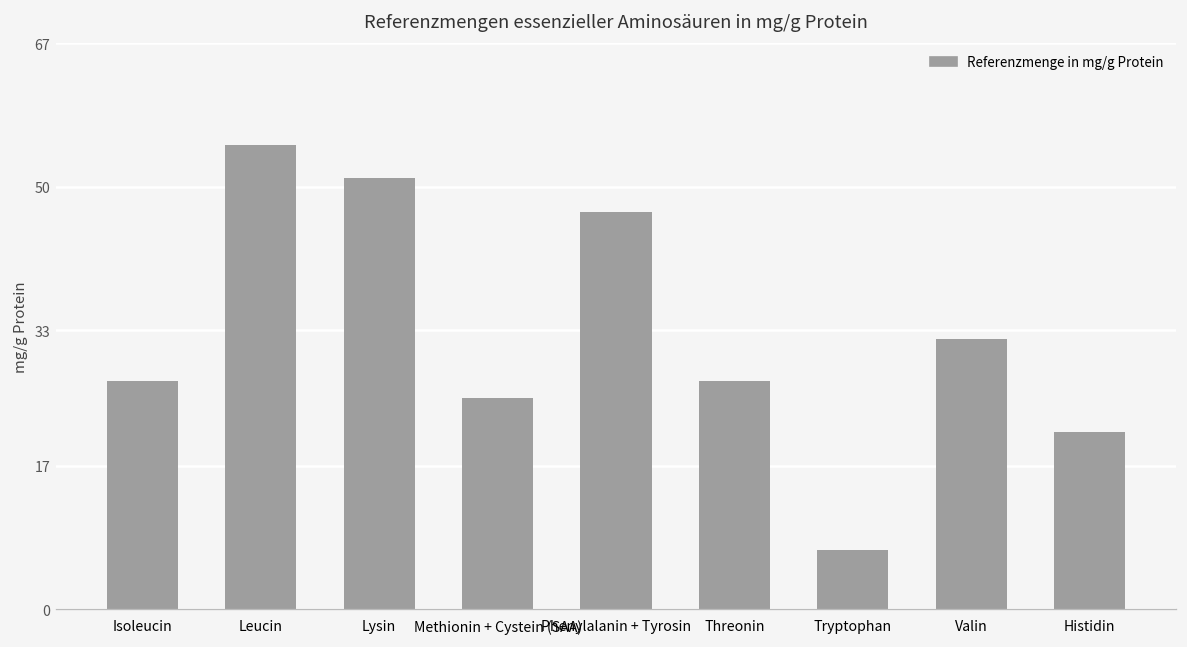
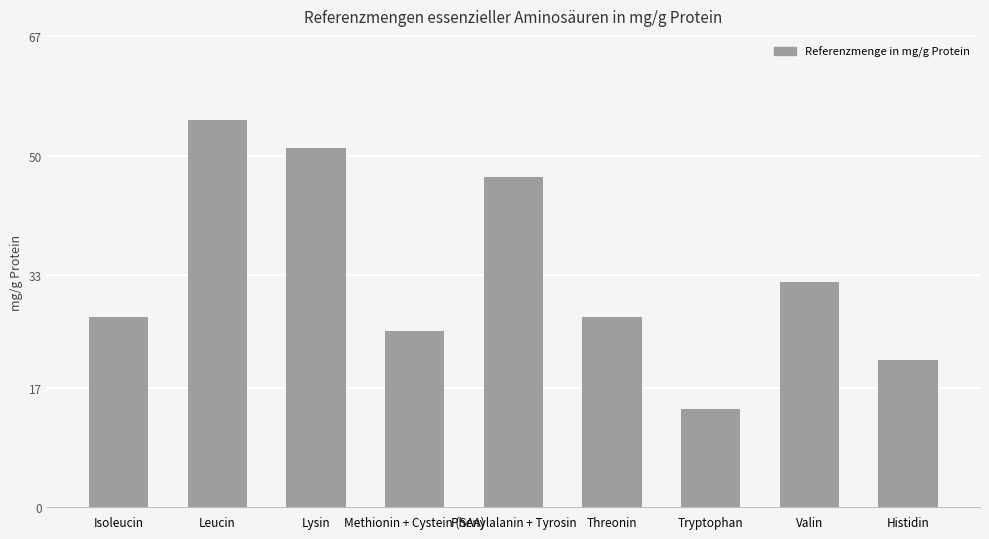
Tryptophan: 7 -> 14
